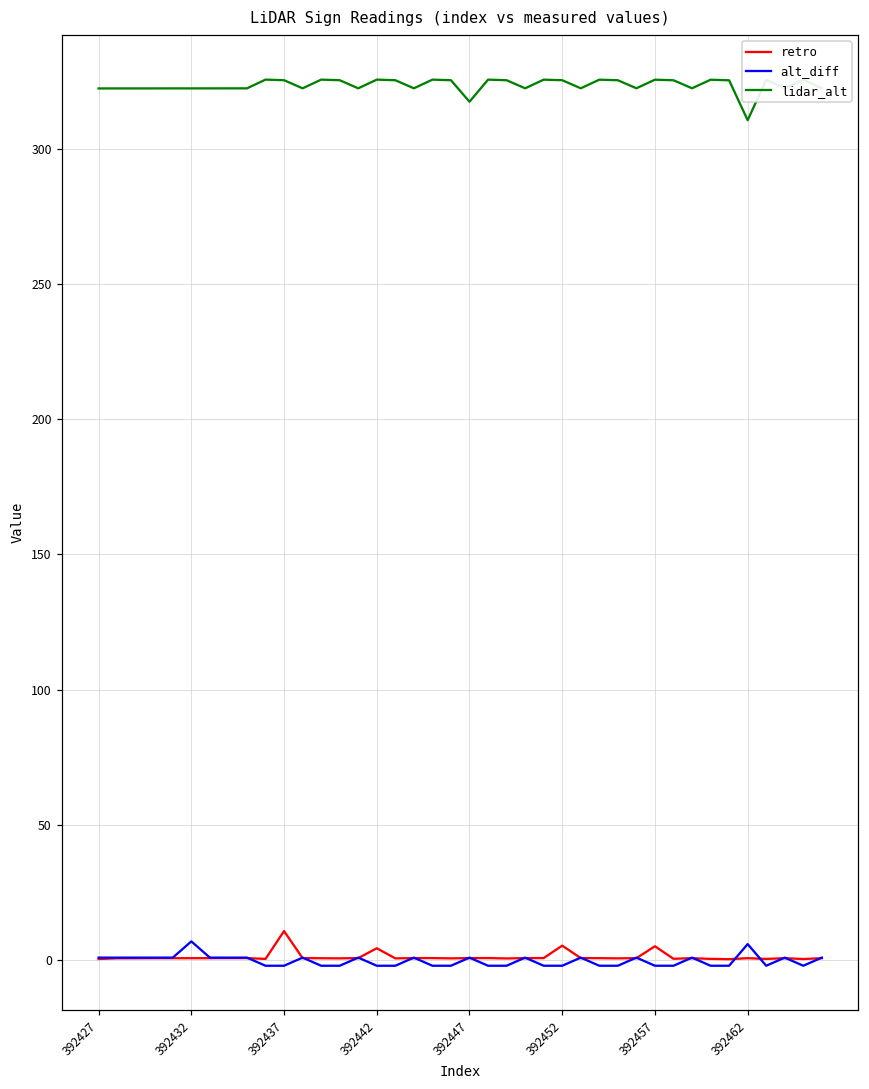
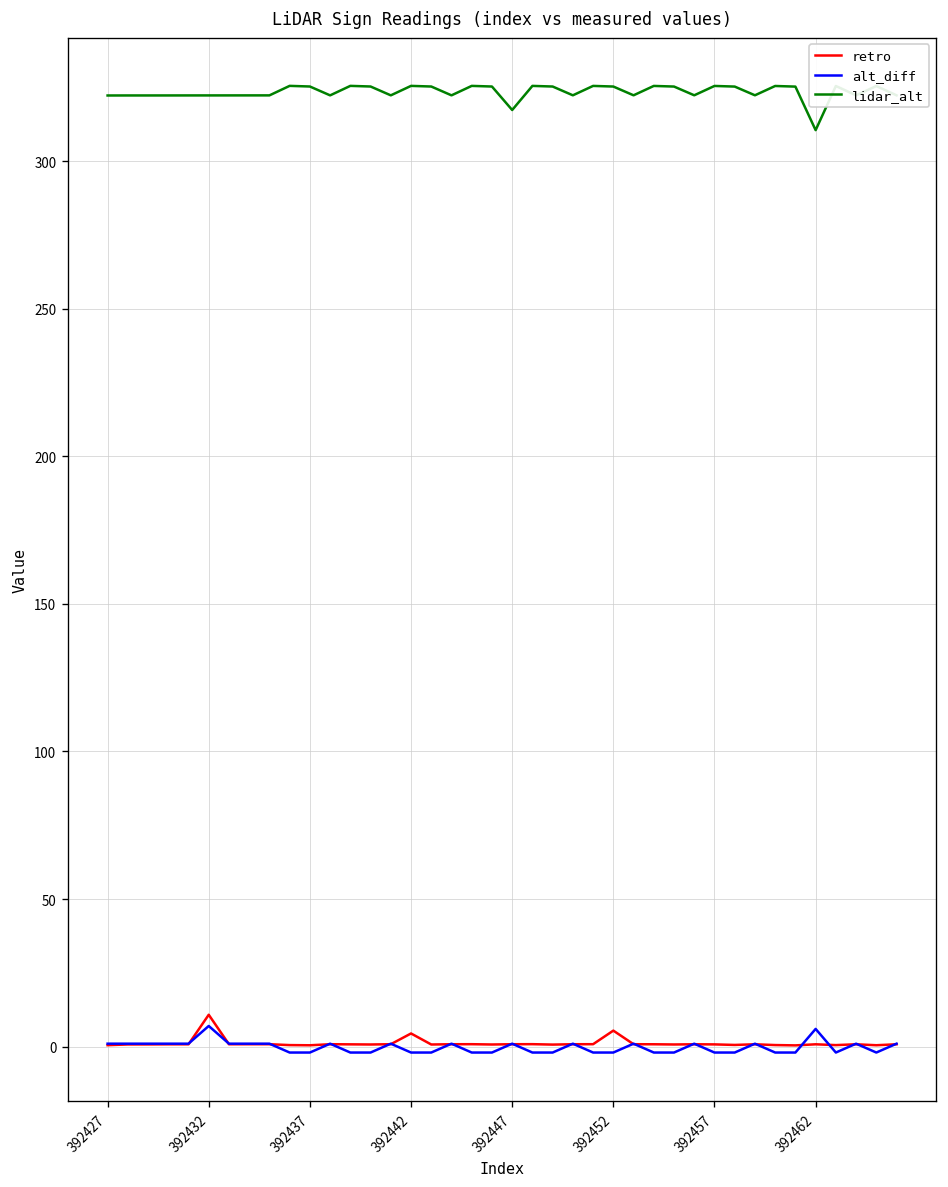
retro, 392432: 1 -> 11
retro, 392437: 11 -> 0
retro, 392457: 5 -> 1
